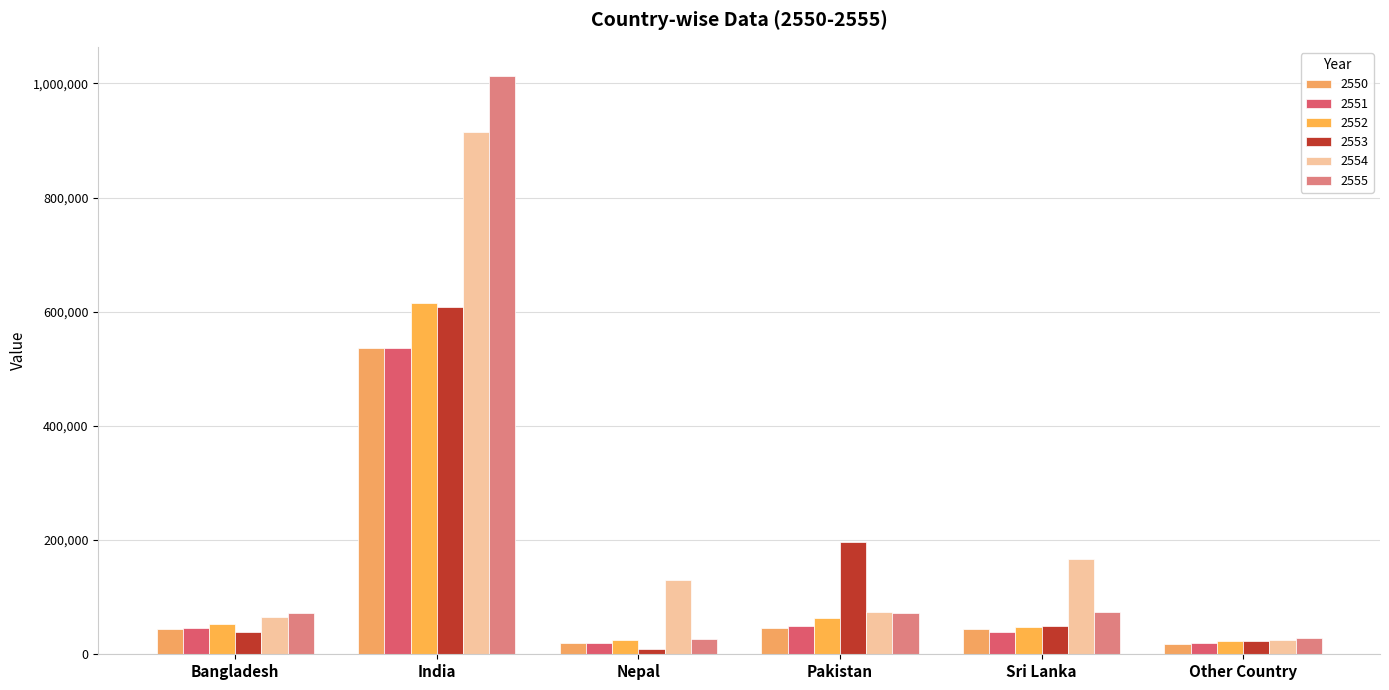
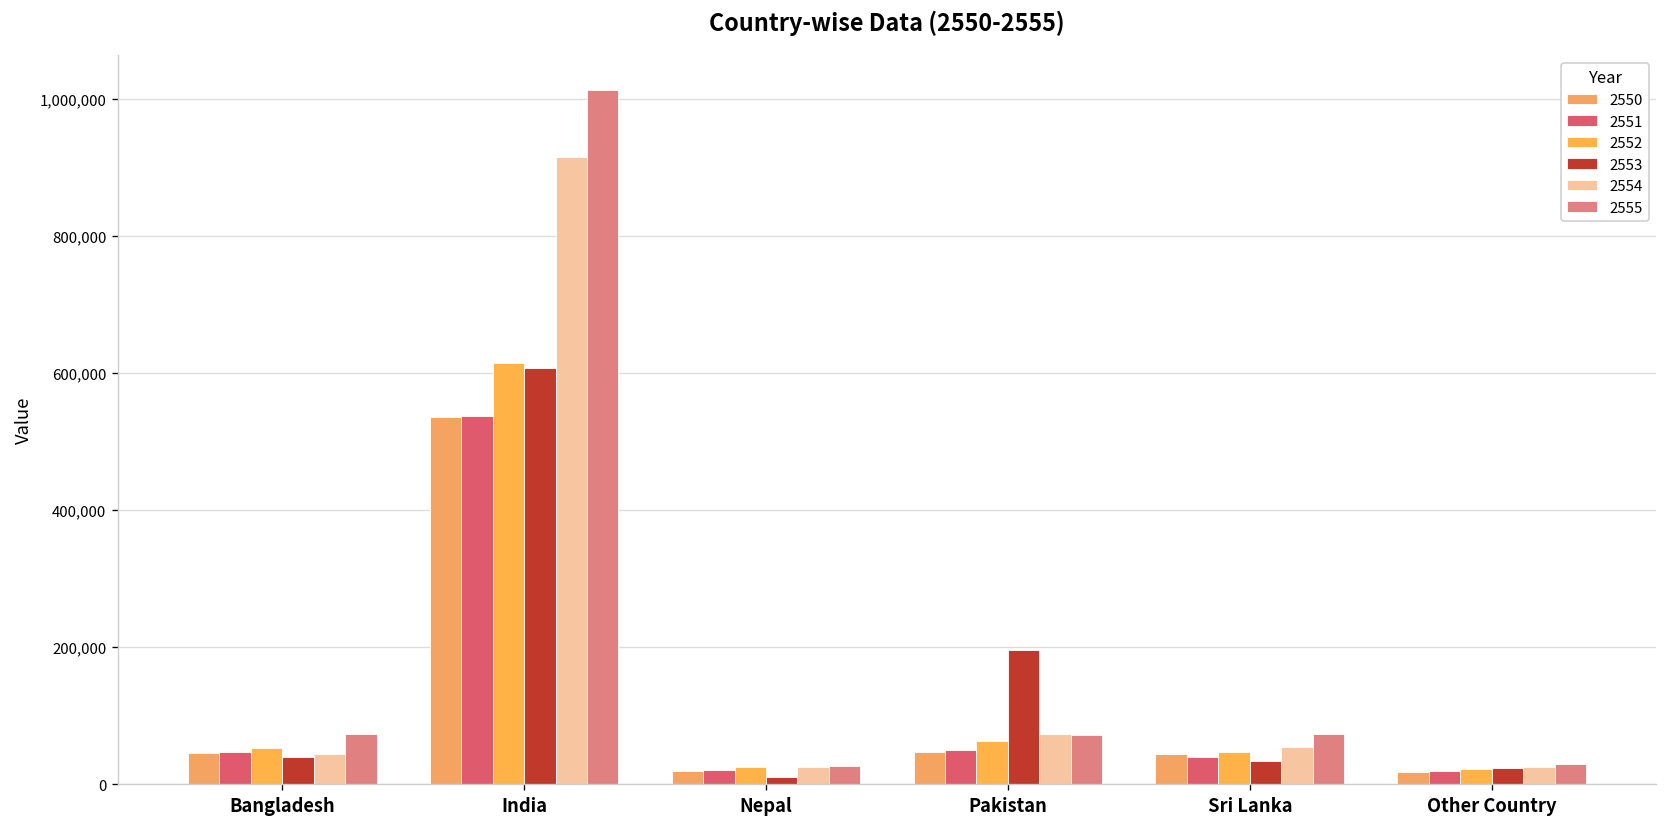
2554, Bangladesh: 70,000 -> 40,000
2554, Nepal: 130,000 -> 30,000
2553, Sri Lanka: 50,000 -> 30,000
2554, Sri Lanka: 170,000 -> 50,000
